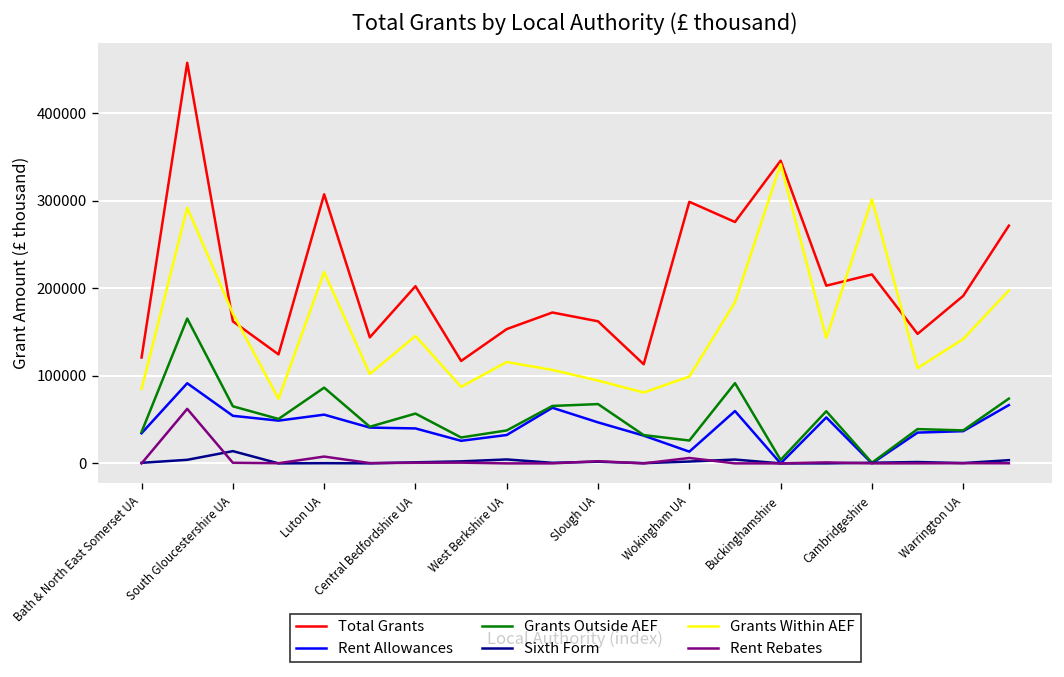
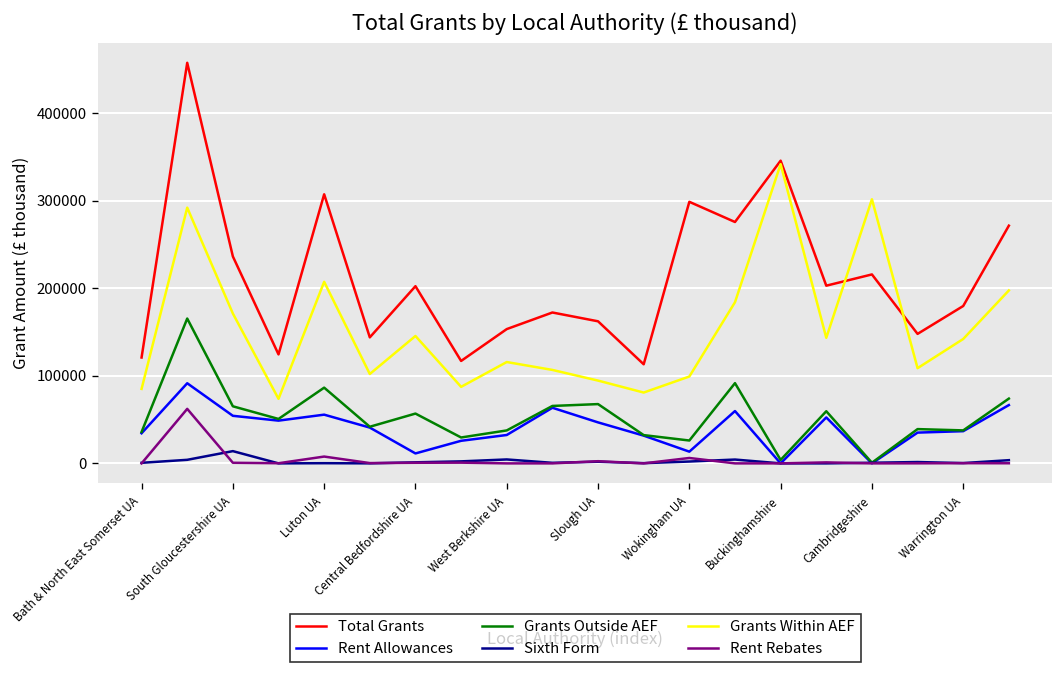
Total Grants, South Gloucestershire UA: 160000 -> 240000
Grants Within AEF, Luton UA: 220000 -> 210000
Rent Allowances, Central Bedfordshire UA: 40000 -> 10000
Total Grants, Warrington UA: 190000 -> 180000
